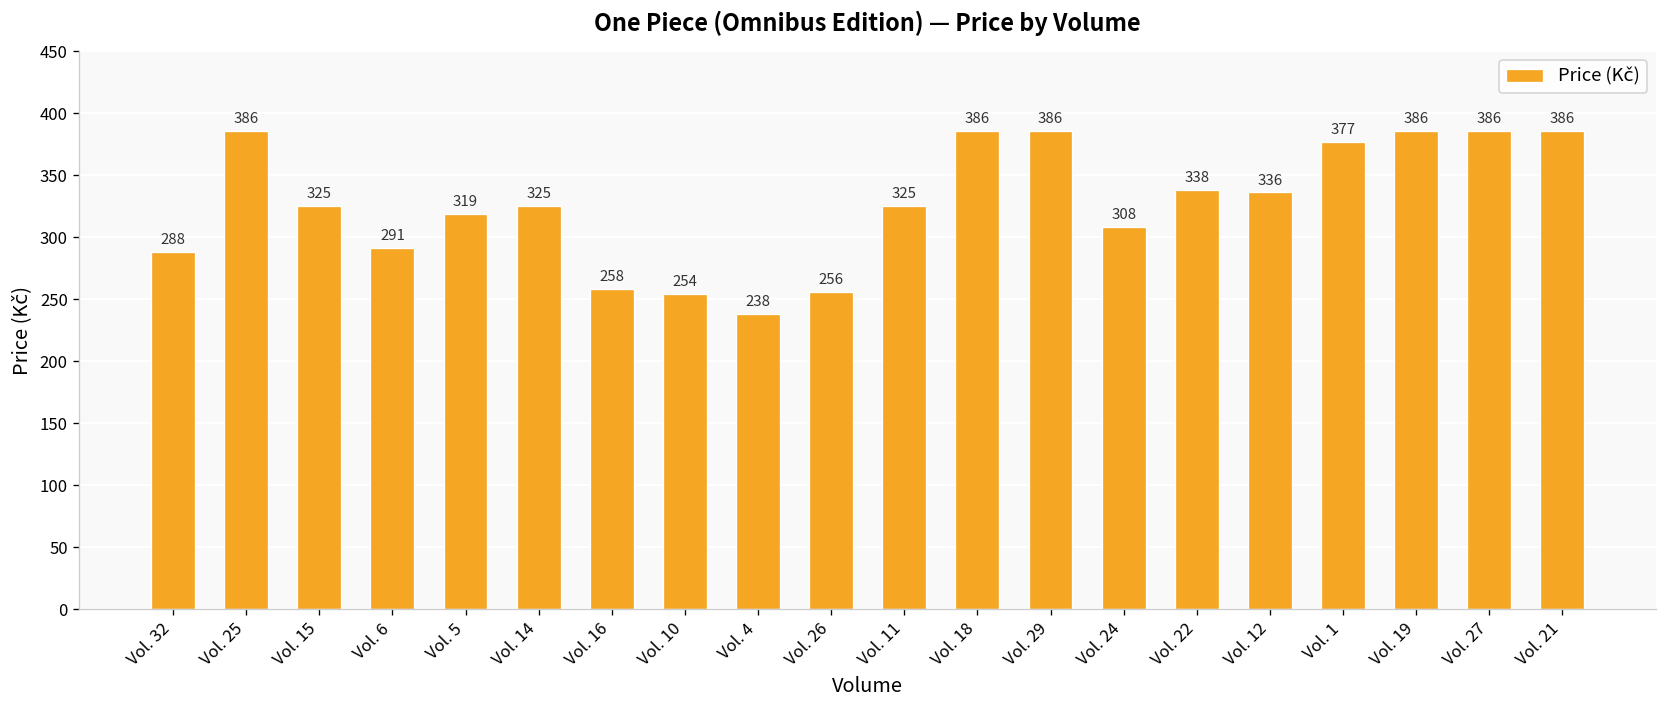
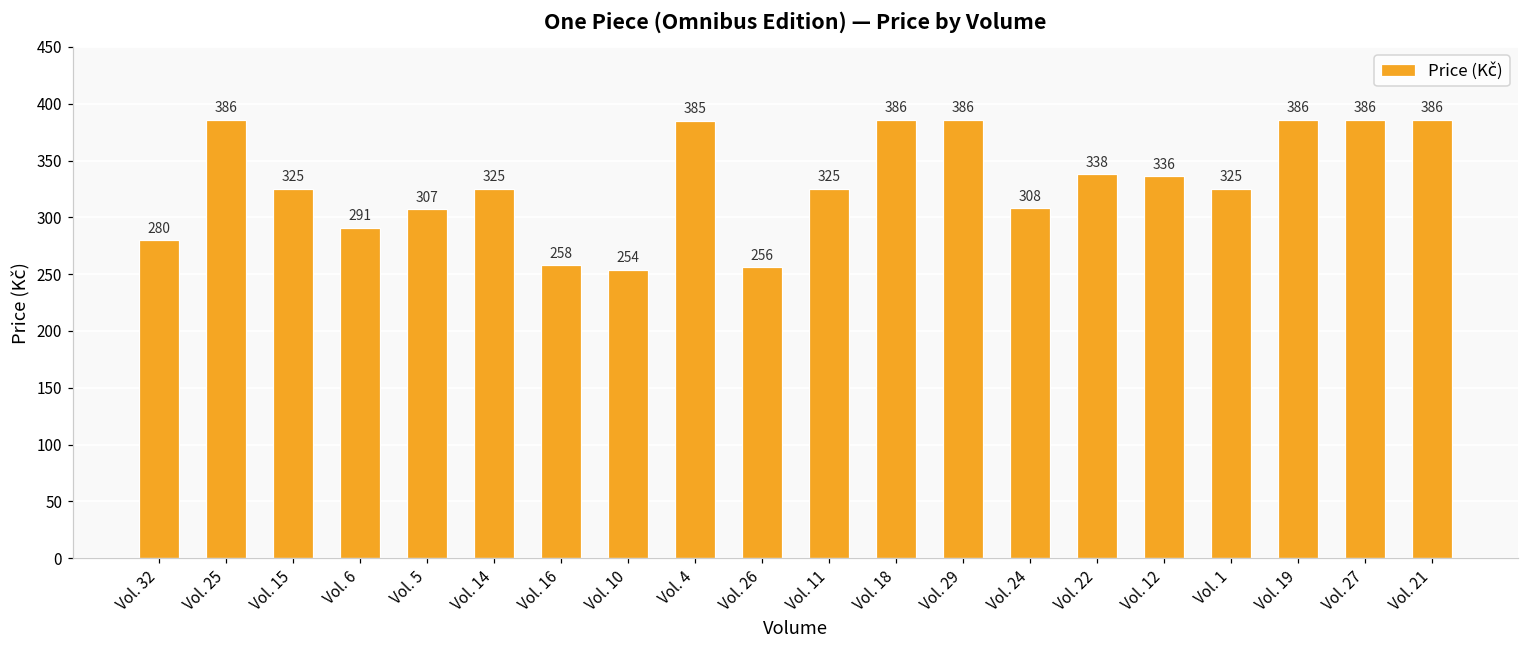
Vol. 32: 288 -> 280
Vol. 5: 319 -> 307
Vol. 4: 238 -> 385
Vol. 1: 377 -> 325
